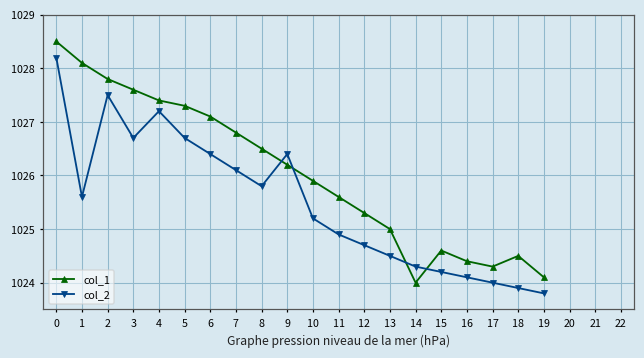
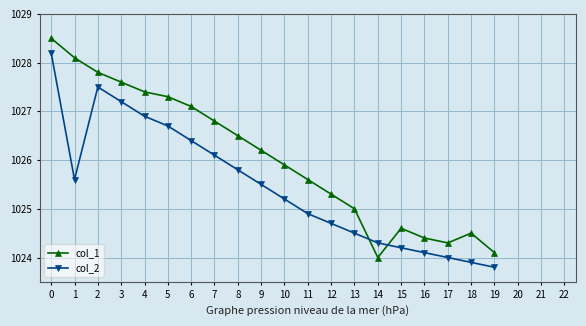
col_2, 3: 1026.7 -> 1027.2
col_2, 4: 1027.2 -> 1026.9
col_2, 9: 1026.4 -> 1025.5
